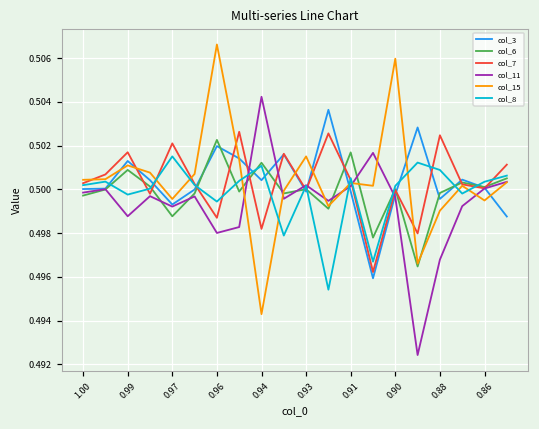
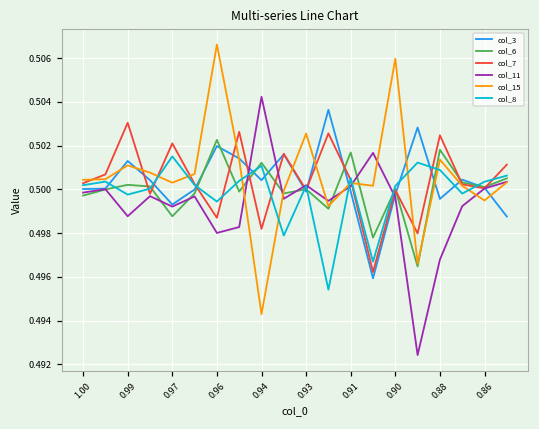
col_6, 0.99: 0.5009 -> 0.5002
col_7, 0.99: 0.5017 -> 0.5030
col_15, 0.97: 0.4996 -> 0.5003
col_15, 0.93: 0.5015 -> 0.5026
col_6, 0.88: 0.4998 -> 0.5018
col_15, 0.88: 0.4990 -> 0.5014
